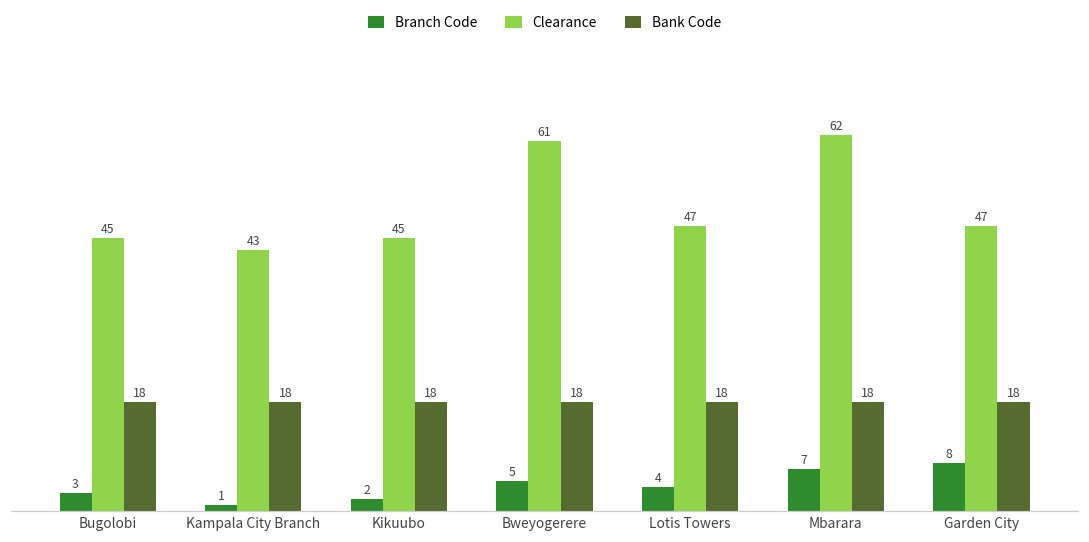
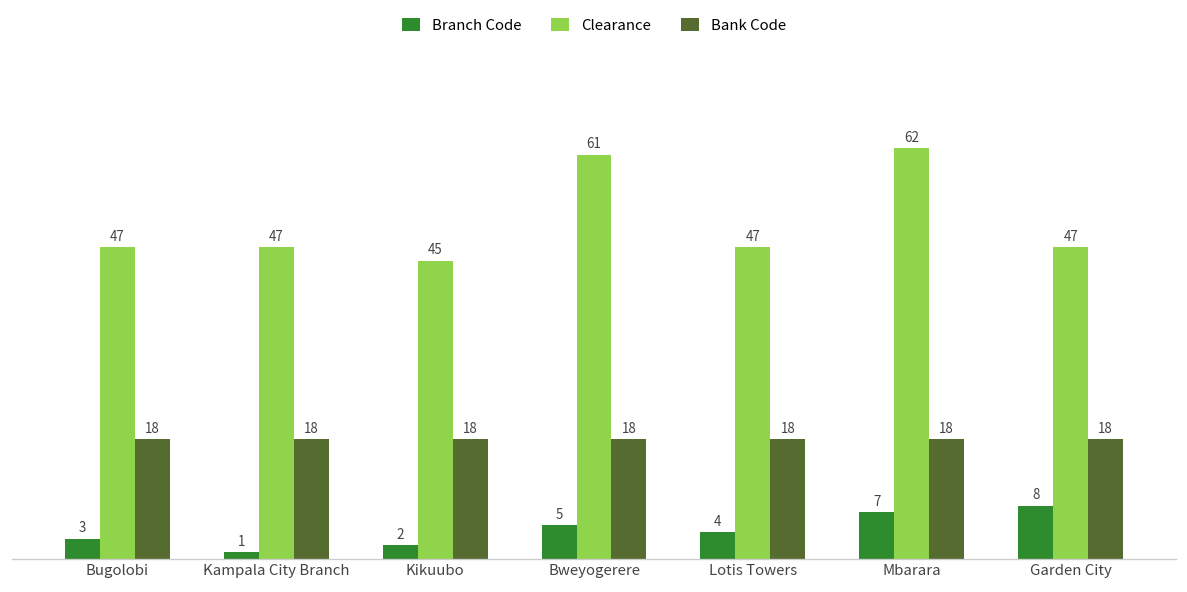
Clearance, Bugolobi: 45 -> 47
Clearance, Kampala City Branch: 43 -> 47
